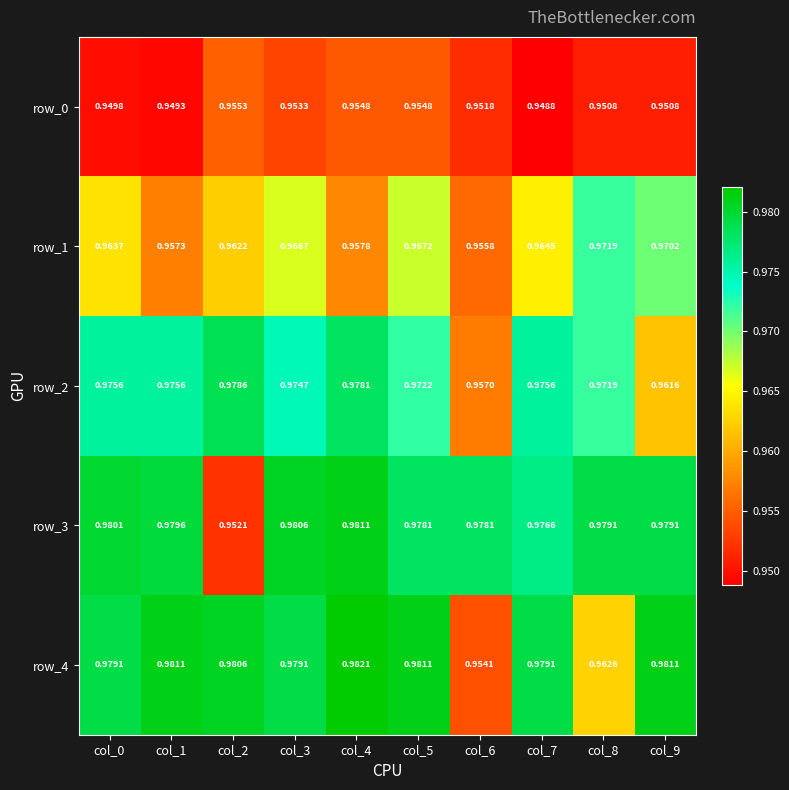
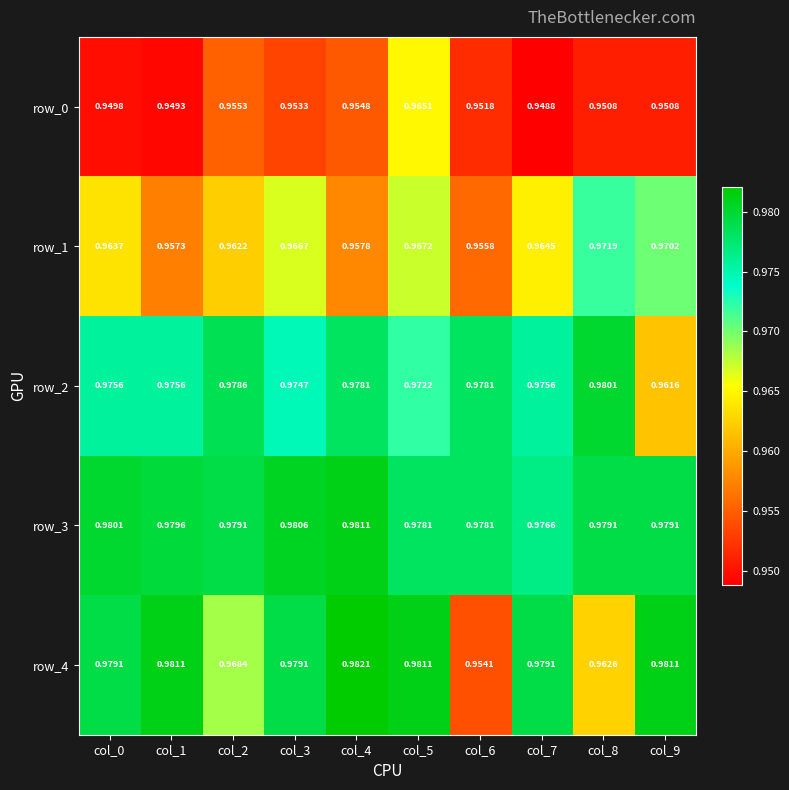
row_0, col_5: 0.9548 -> 0.9651
row_2, col_6: 0.9570 -> 0.9781
row_2, col_8: 0.9719 -> 0.9801
row_3, col_2: 0.9521 -> 0.9791
row_4, col_2: 0.9806 -> 0.9684
